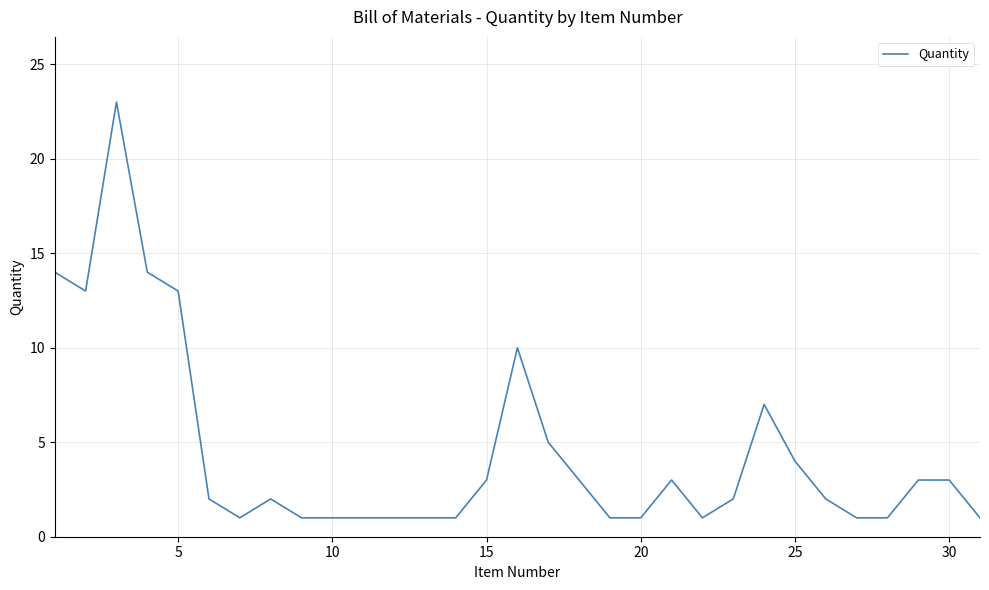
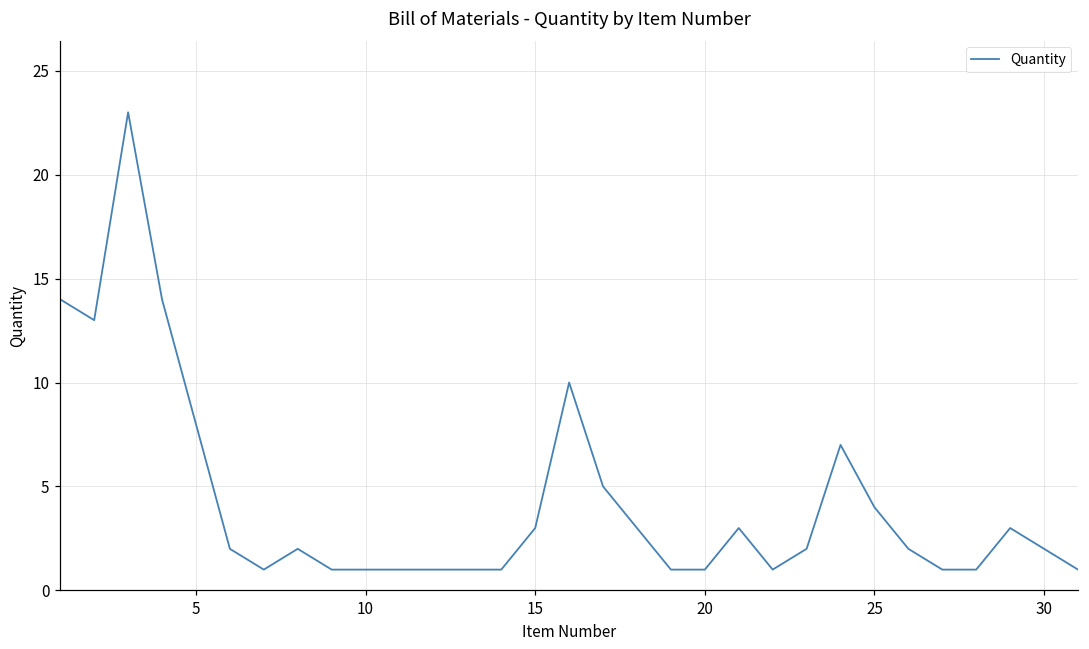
5: 13 -> 8
30: 3 -> 2
